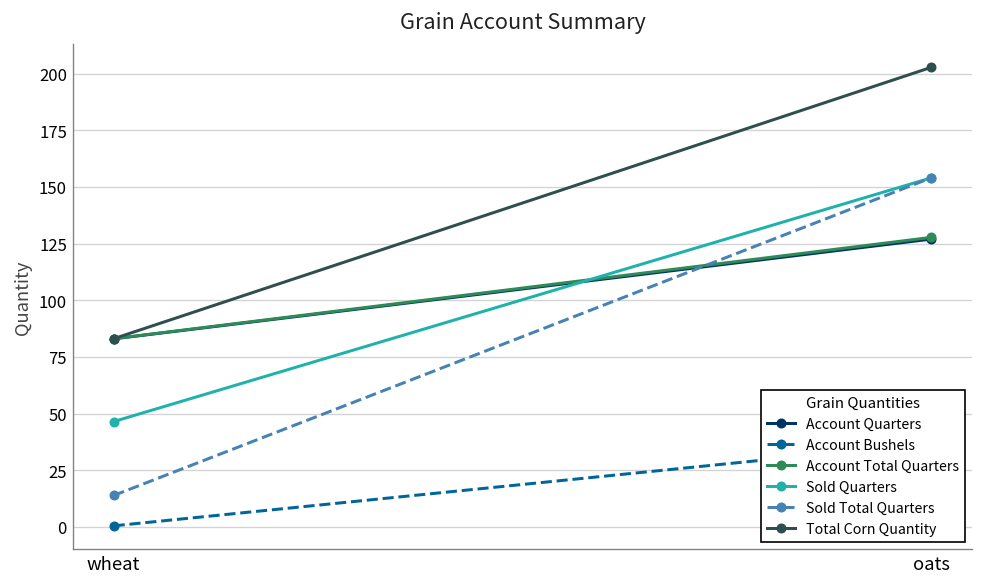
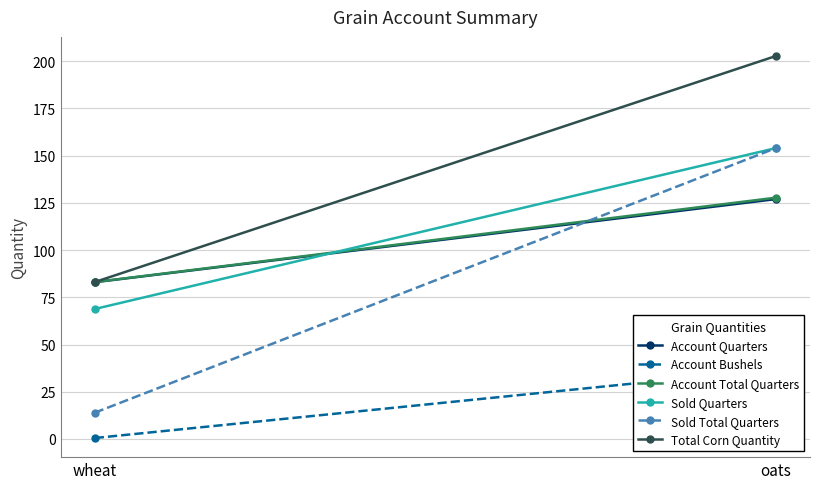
Sold Quarters, wheat: 47 -> 69
